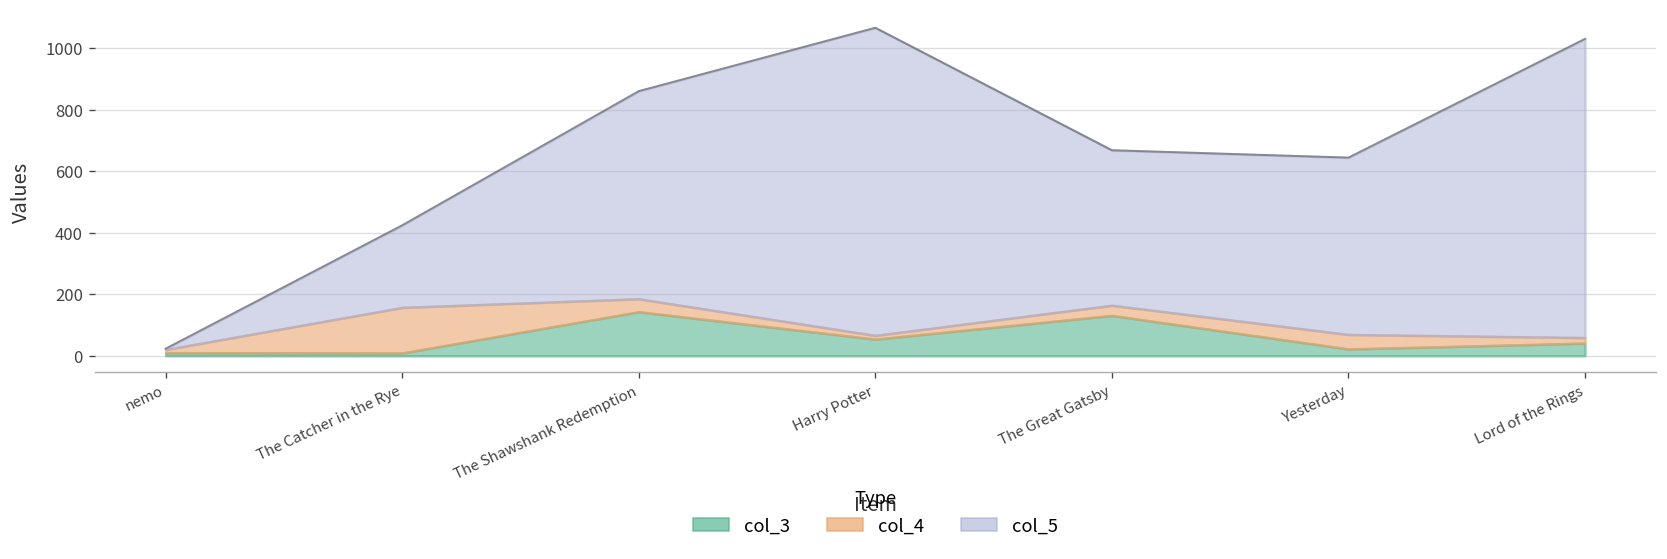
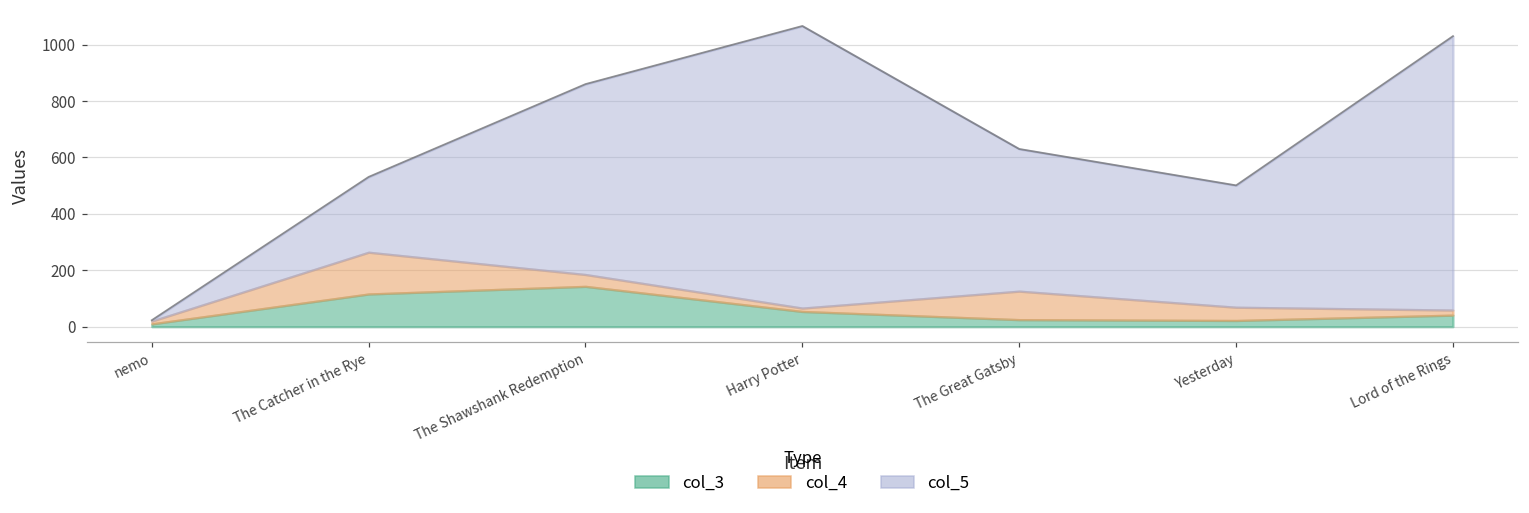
col_3, The Catcher in the Rye: 10 -> 120
col_3, The Great Gatsby: 130 -> 30
col_4, The Great Gatsby: 30 -> 100
col_5, Yesterday: 580 -> 430
